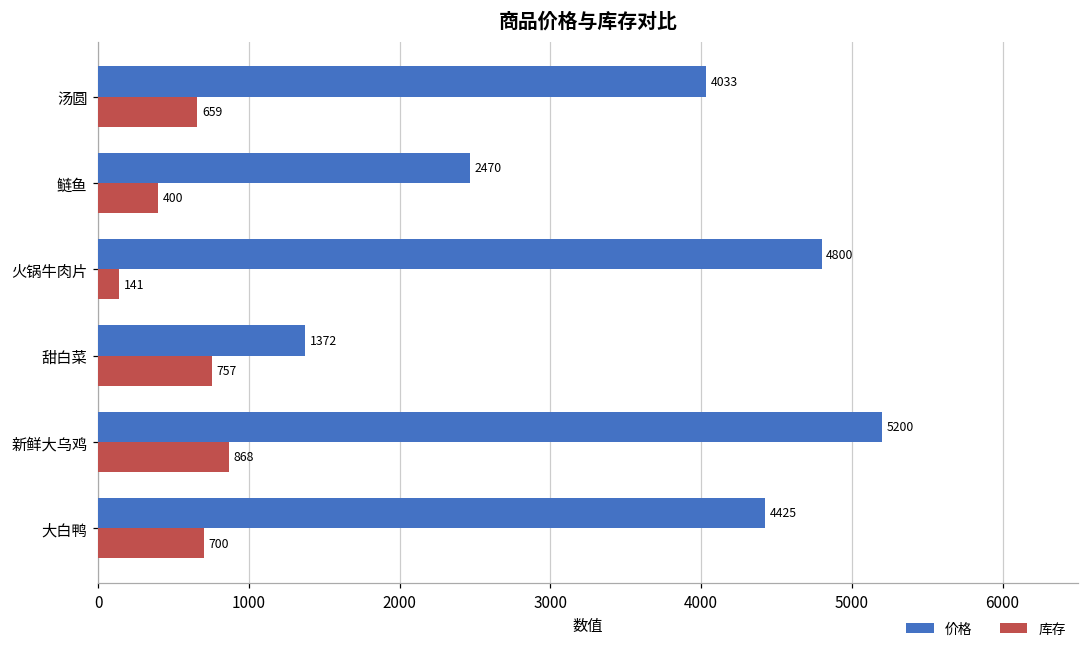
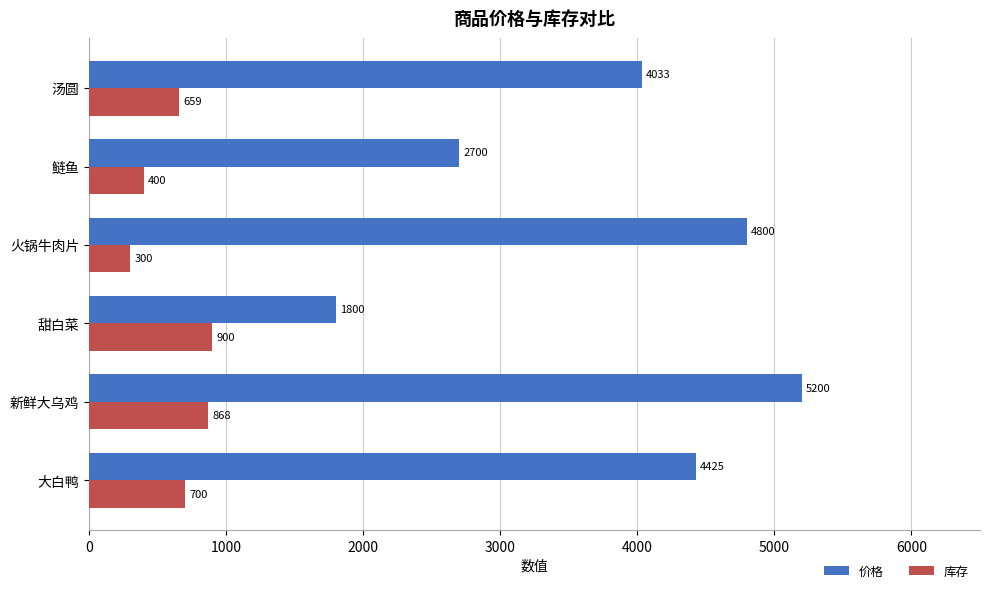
价格, 鲢鱼: 2470 -> 2700
库存, 火锅牛肉片: 141 -> 300
价格, 甜白菜: 1372 -> 1800
库存, 甜白菜: 757 -> 900
